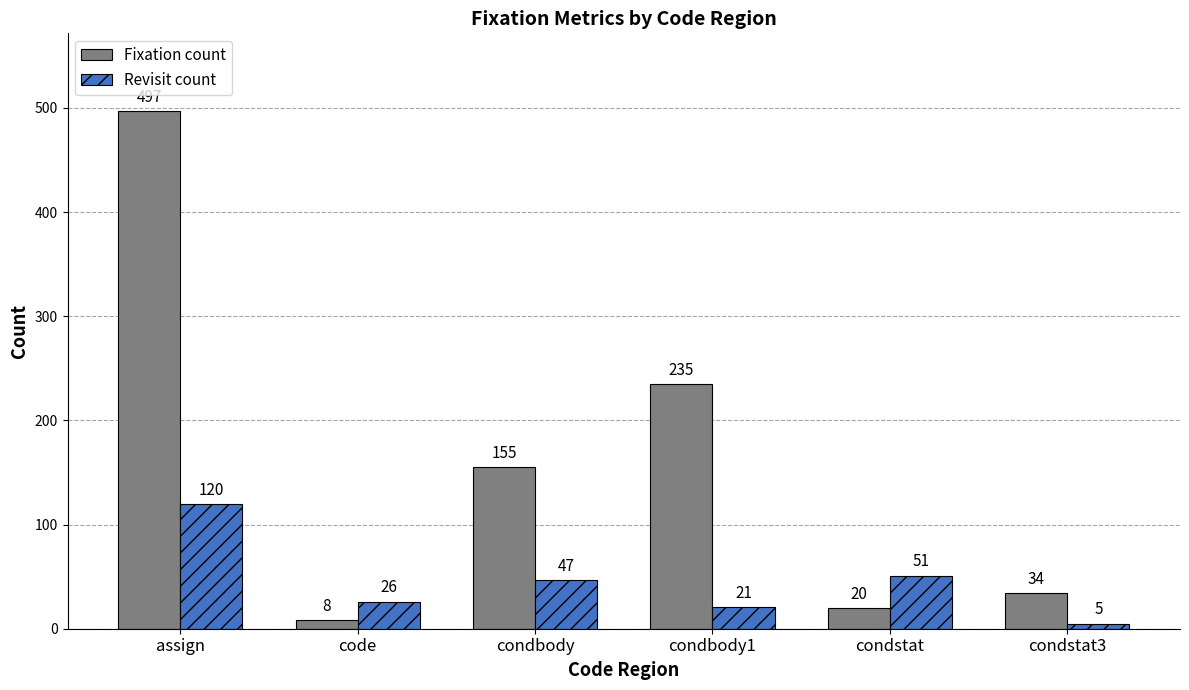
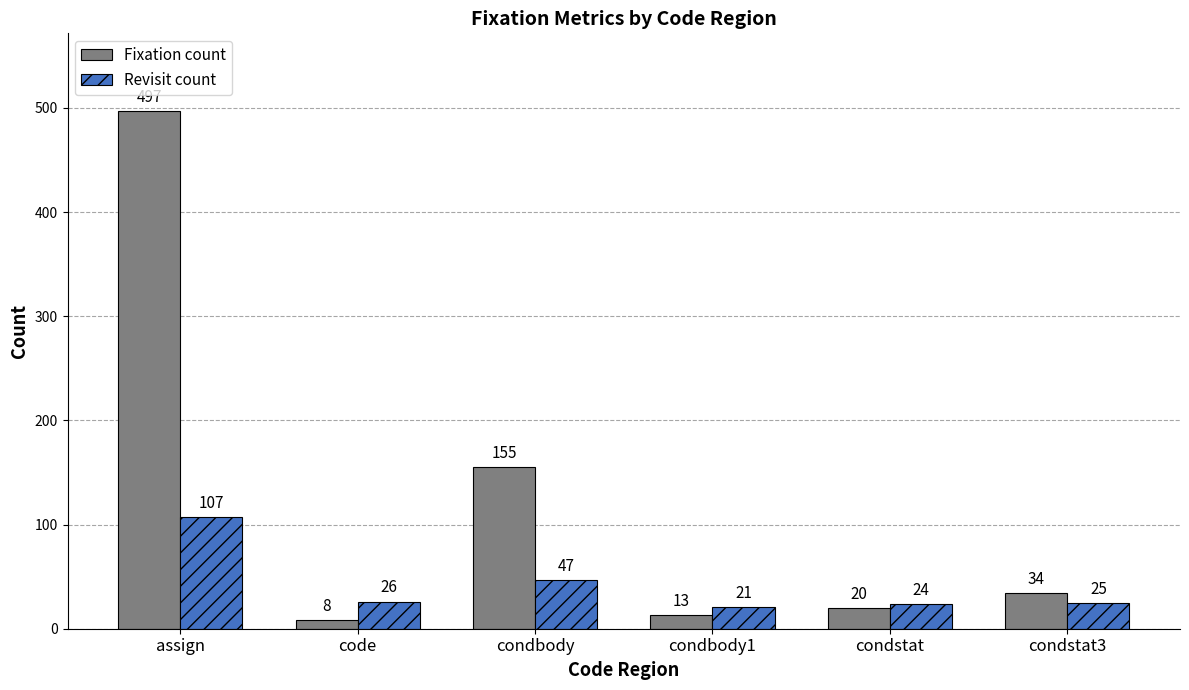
Revisit count, assign: 120 -> 107
Fixation count, condbody1: 235 -> 13
Revisit count, condstat: 51 -> 24
Revisit count, condstat3: 5 -> 25
